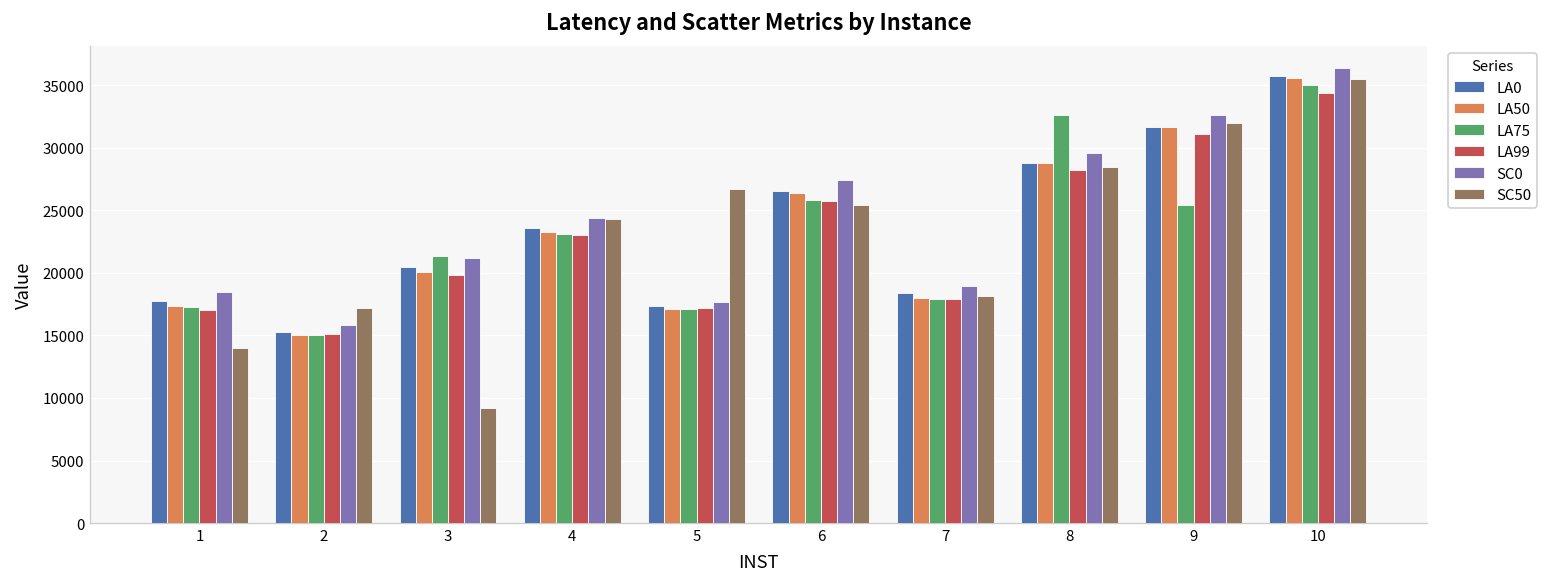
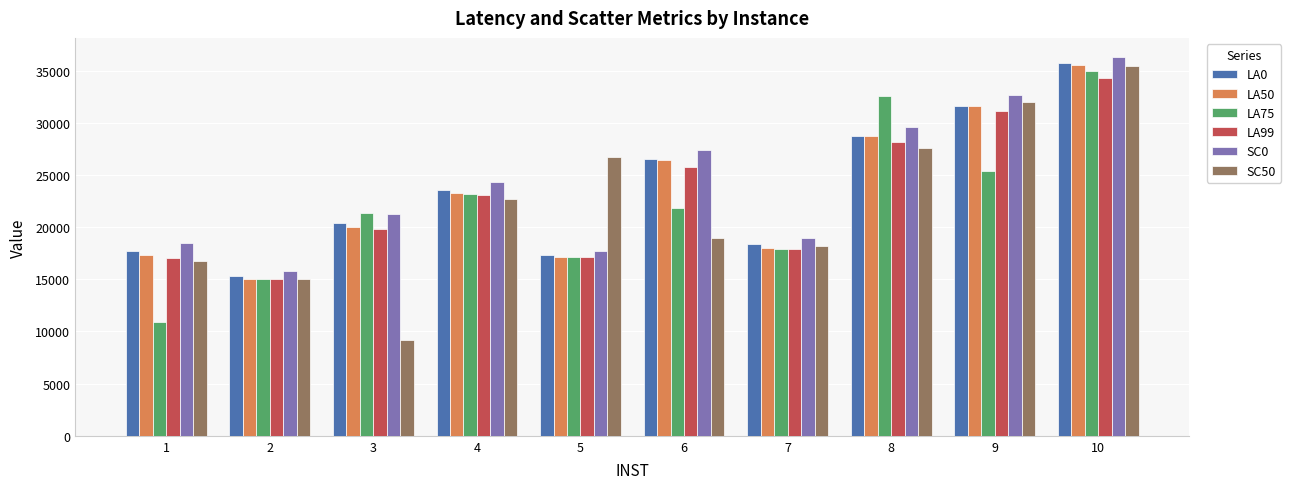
LA75, 1: 17300 -> 10900
SC50, 1: 14000 -> 16700
SC50, 2: 17200 -> 15000
SC50, 4: 24300 -> 22700
LA75, 6: 25800 -> 21900
SC50, 6: 25400 -> 19000
SC50, 8: 28500 -> 27600
